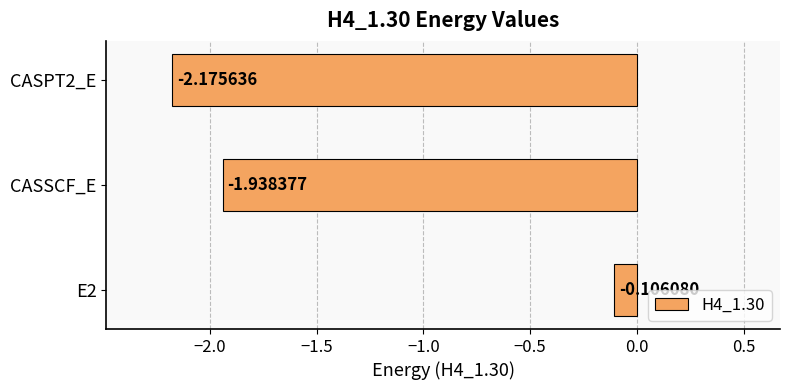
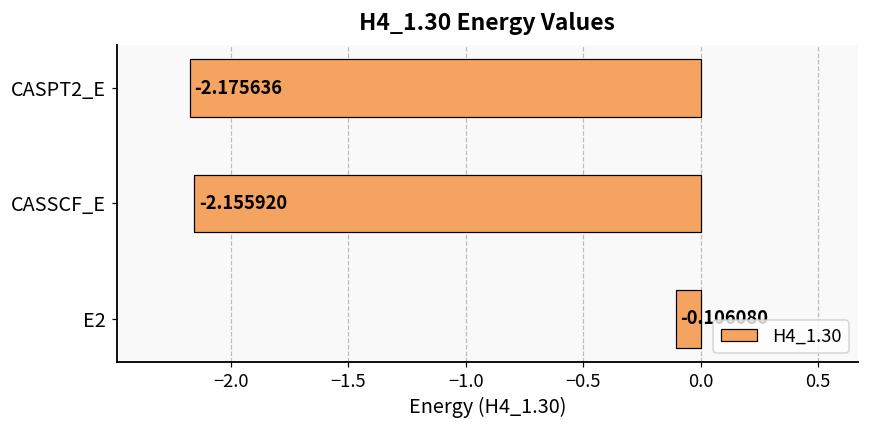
CASSCF_E: -1.938377 -> -2.155920
